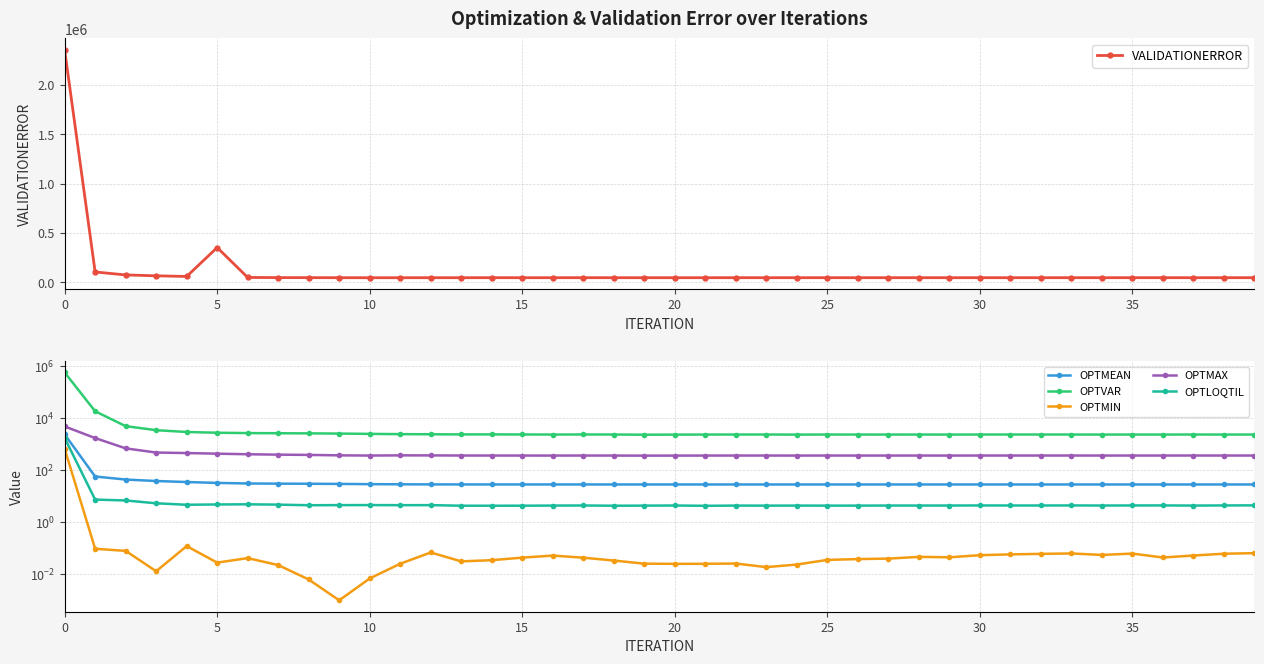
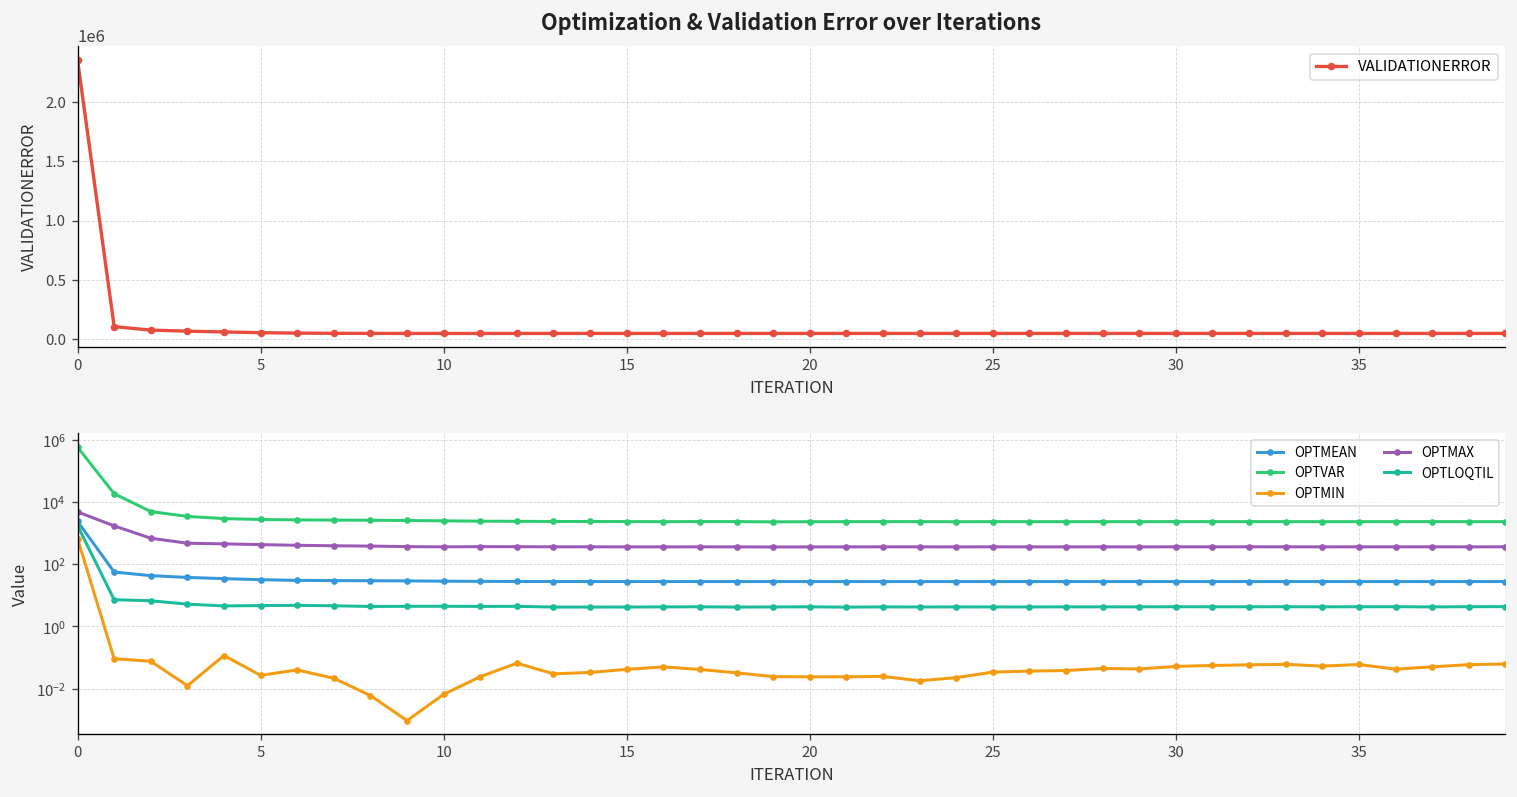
Optimization & Validation Error over Iterations, 5: 400000 -> 100000
